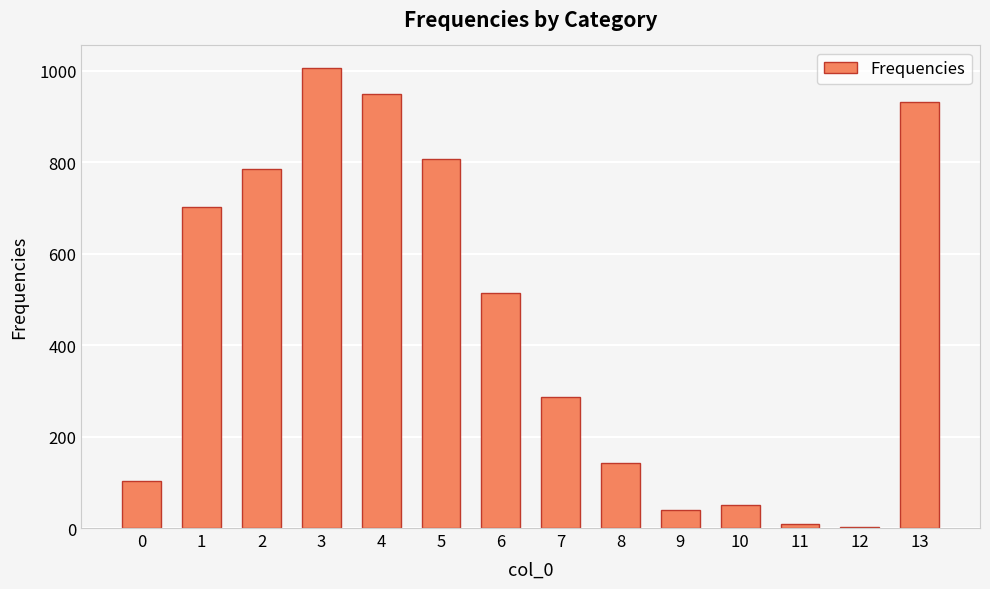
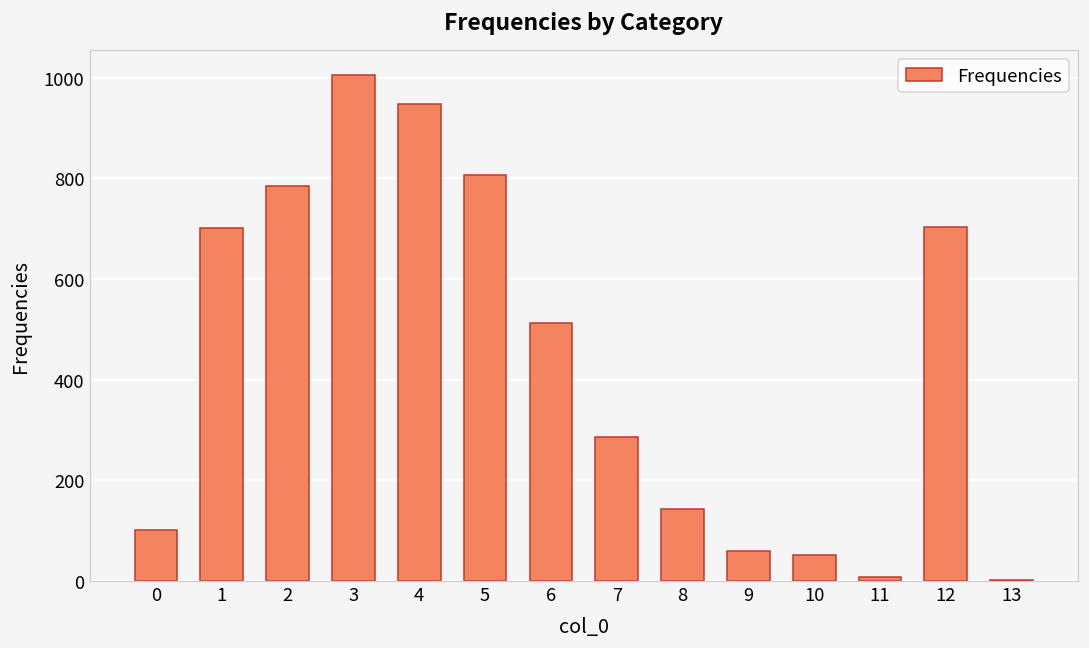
9: 40 -> 60
12: 0 -> 700
13: 930 -> 0
